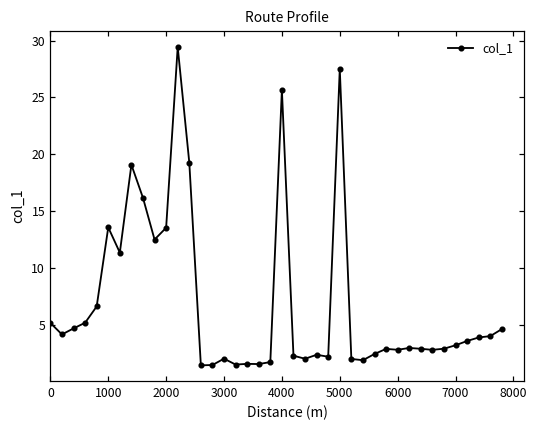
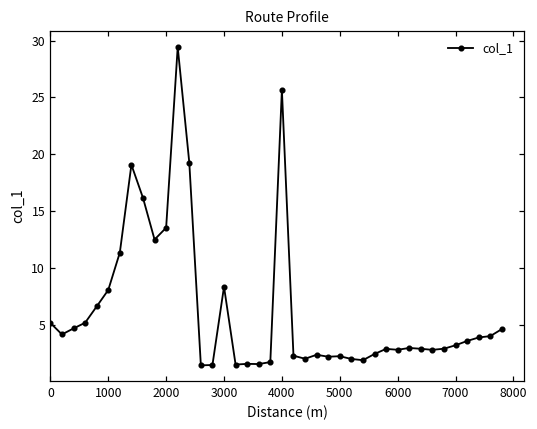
1000: 13.6 -> 8.1
3000: 2.1 -> 8.4
5000: 27.5 -> 2.3
